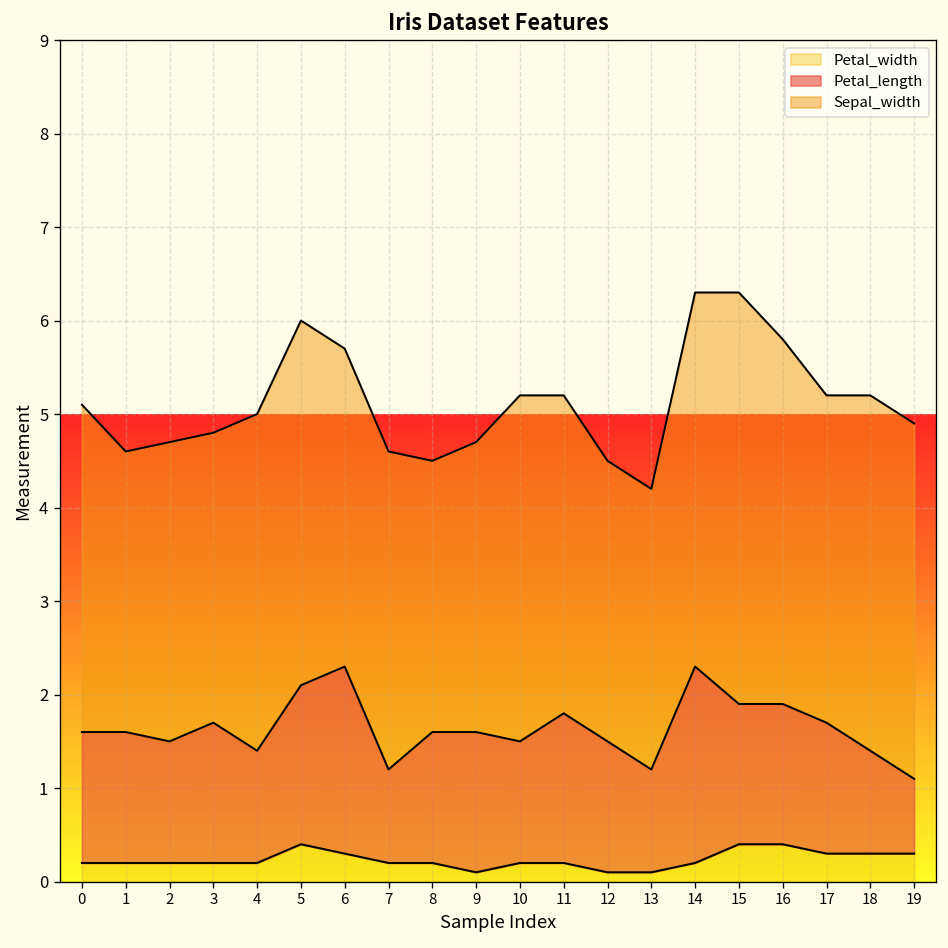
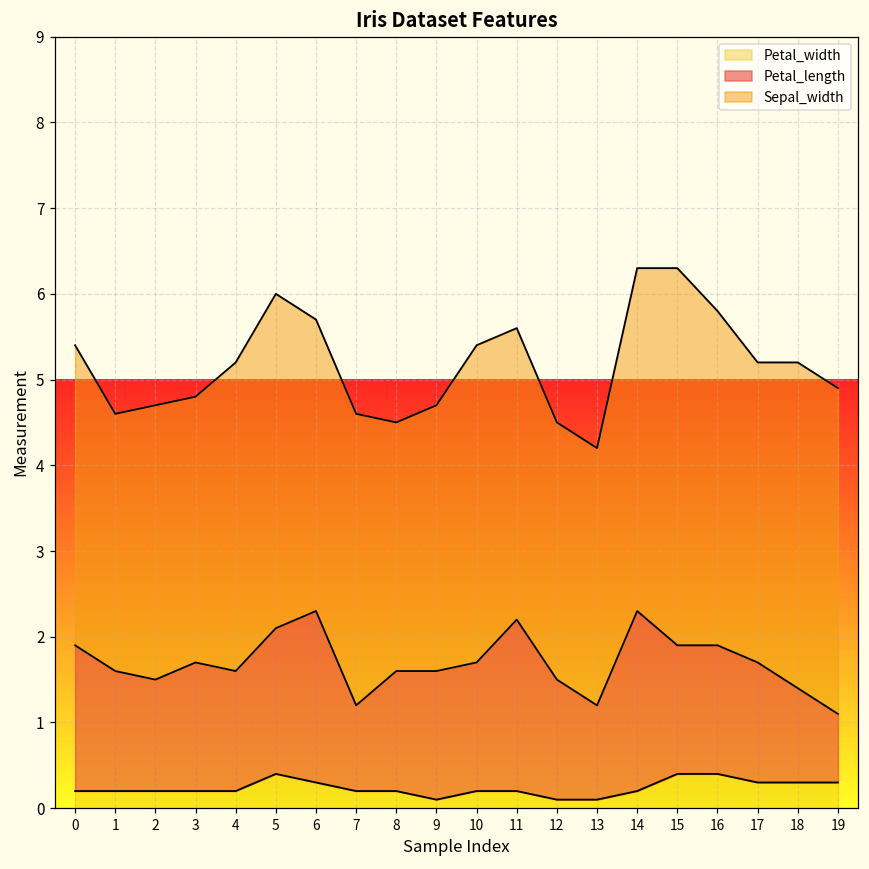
Petal_length, 0: 1.4 -> 1.7
Petal_length, 4: 1.2 -> 1.4
Petal_length, 10: 1.3 -> 1.5
Petal_length, 11: 1.6 -> 2.0
